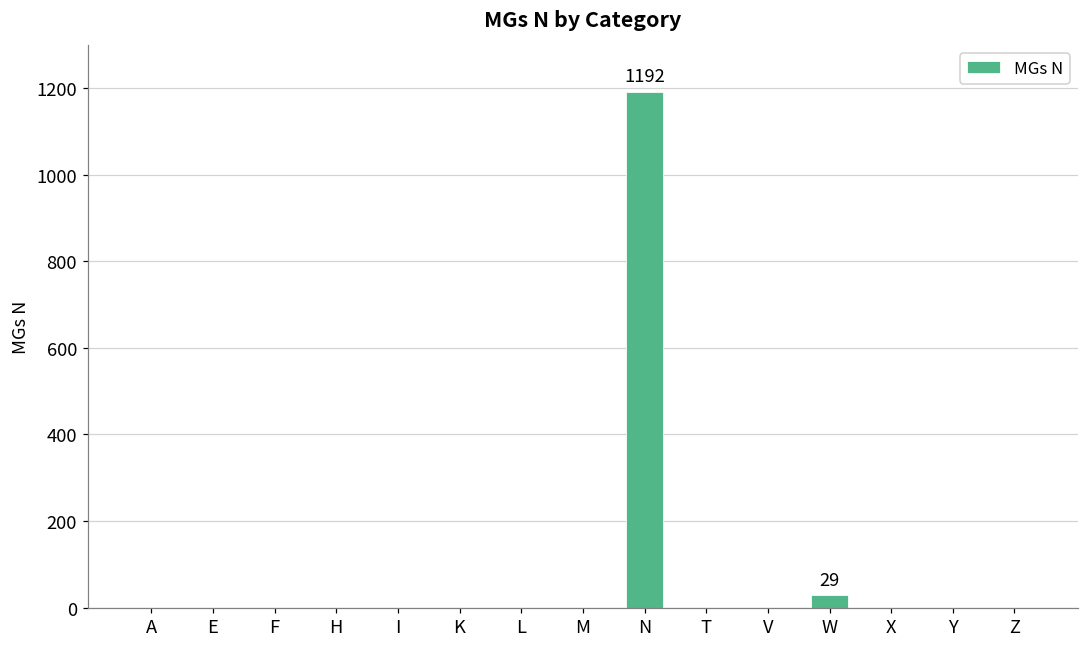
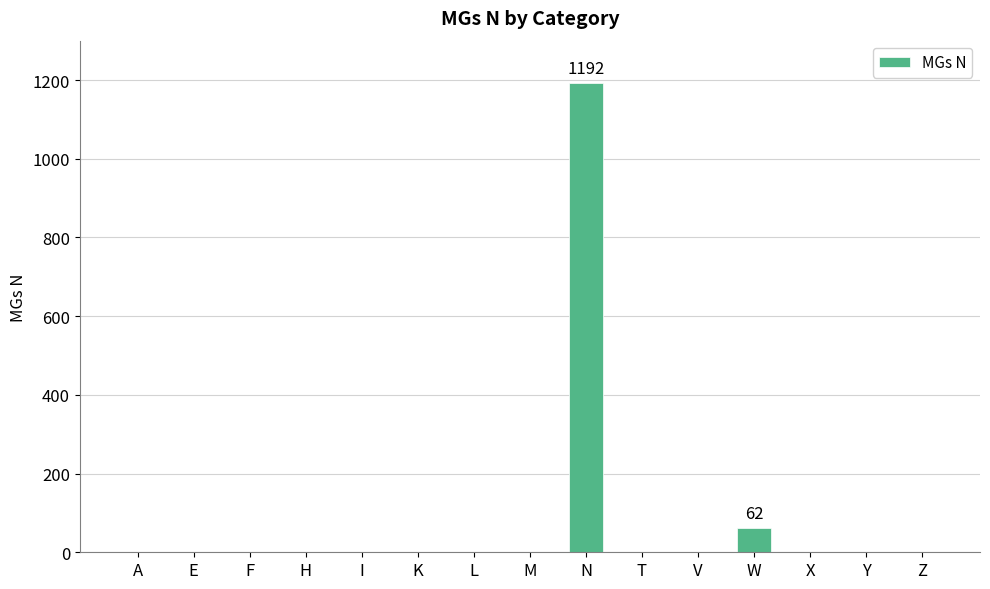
W: 29 -> 62
